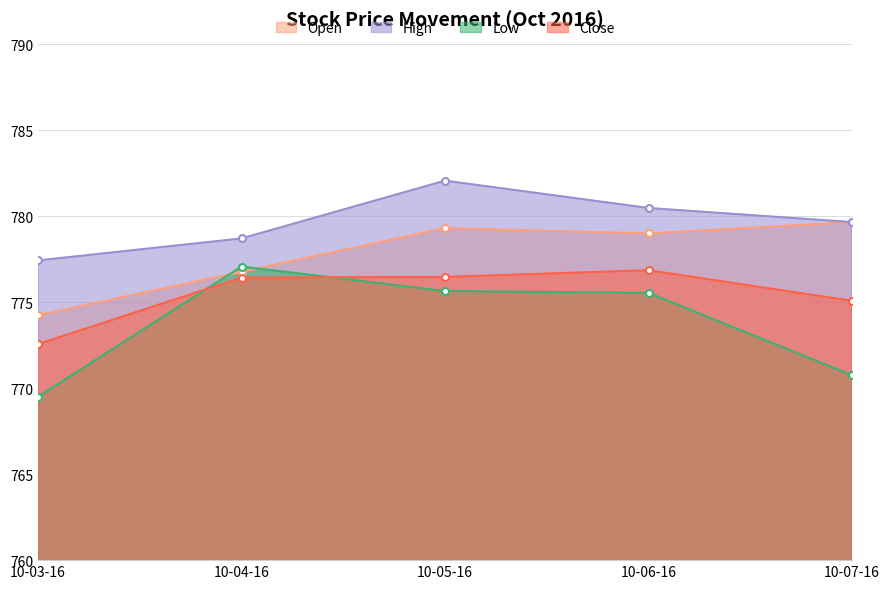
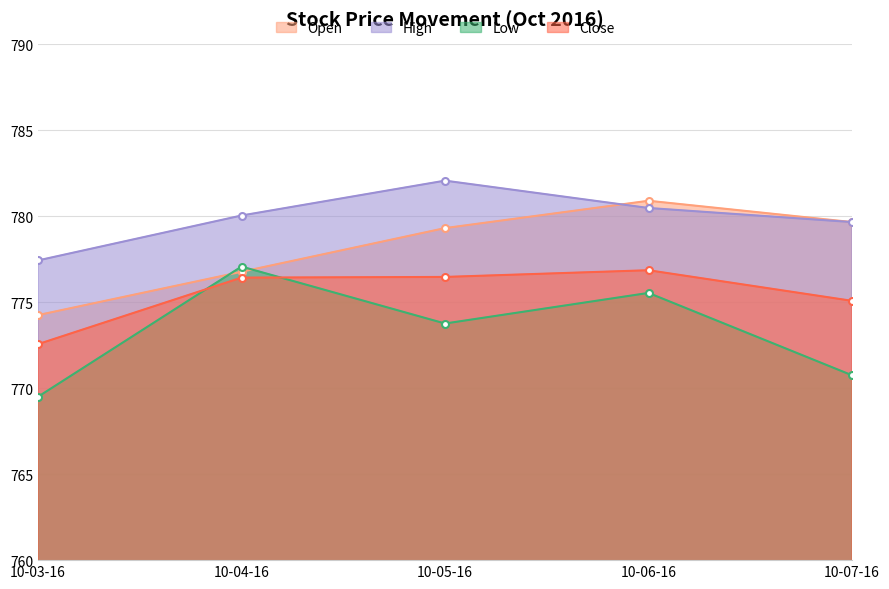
High, 10-04-16: 778.7 -> 780.0
Low, 10-05-16: 775.7 -> 773.8
Open, 10-06-16: 779.0 -> 780.9
